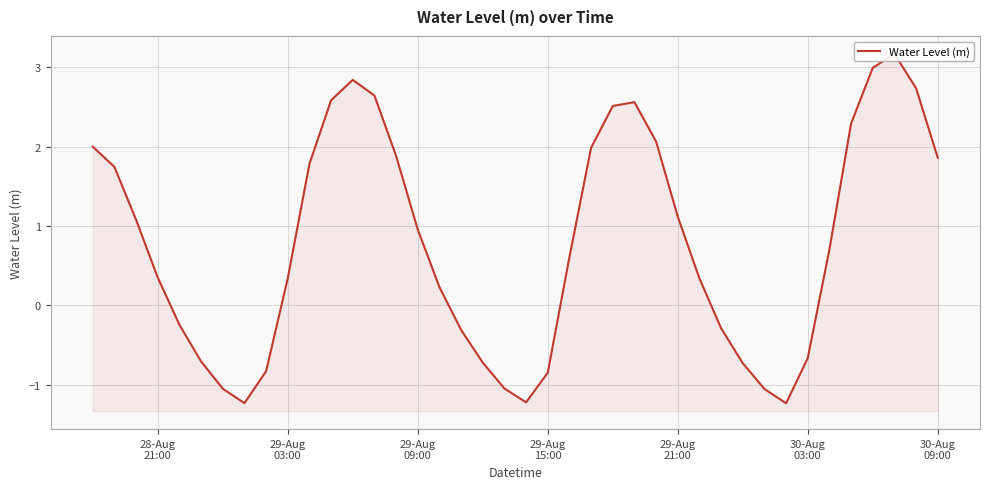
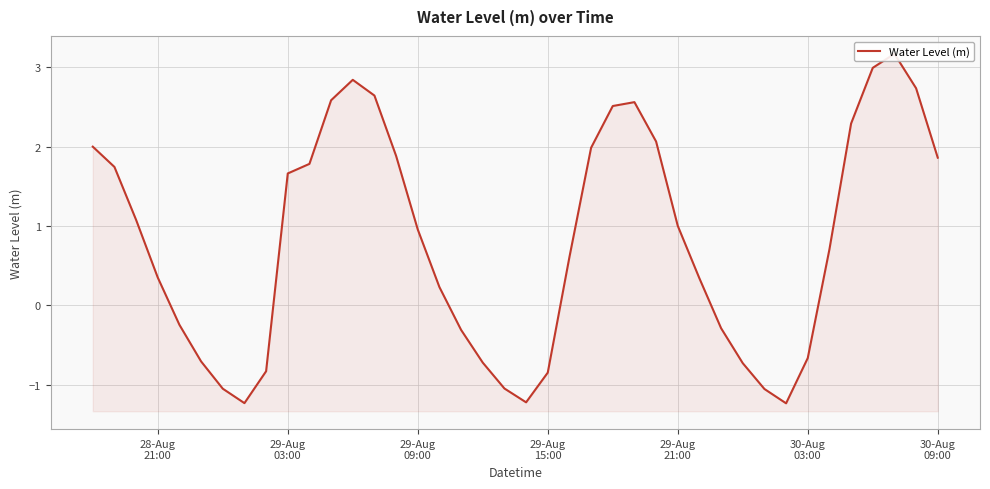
29-Aug 03:00: 0.3 -> 1.7
29-Aug 21:00: 1.1 -> 1.0
